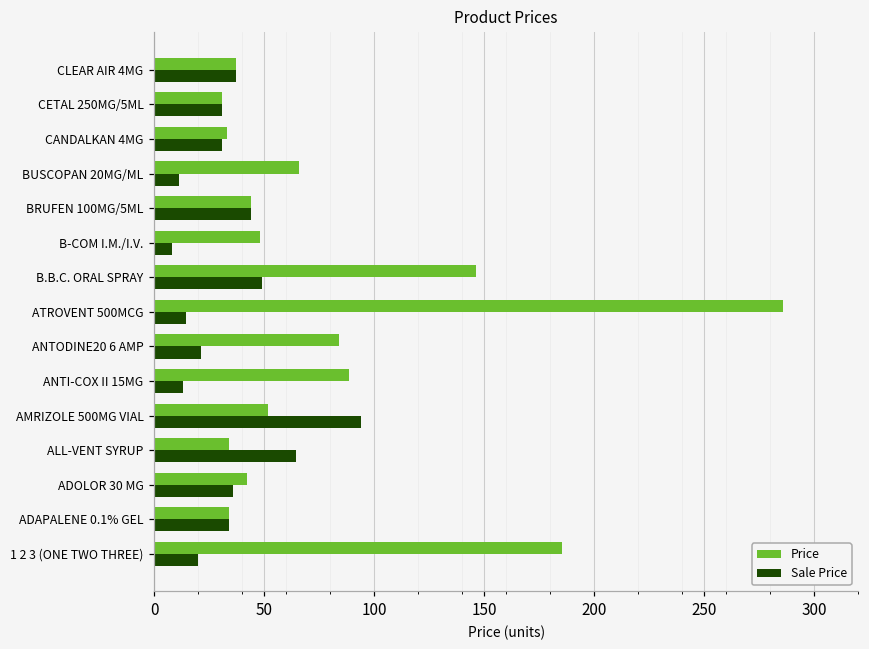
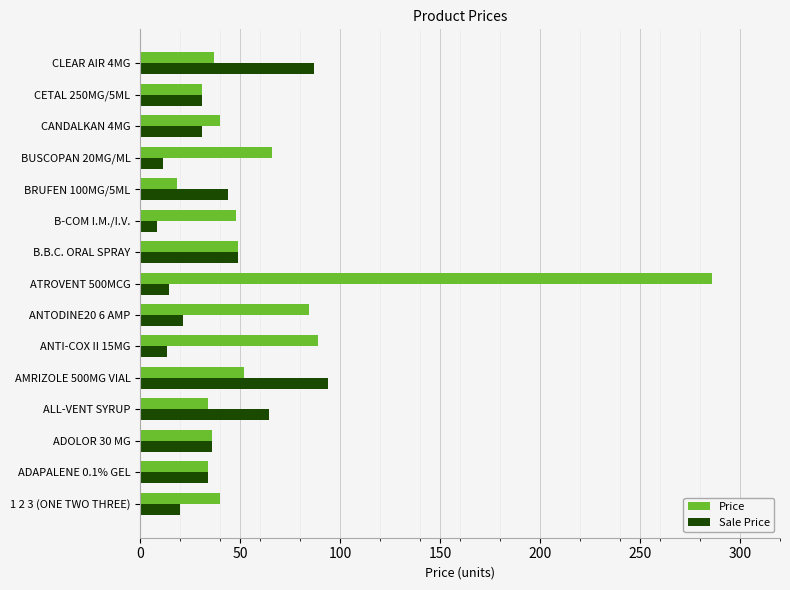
Sale Price, CLEAR AIR 4MG: 37 -> 87
Price, CANDALKAN 4MG: 33 -> 40
Price, BRUFEN 100MG/5ML: 44 -> 18
Price, B.B.C. ORAL SPRAY: 147 -> 49
Price, ADOLOR 30 MG: 42 -> 36
Price, 1 2 3 (ONE TWO THREE): 186 -> 40
